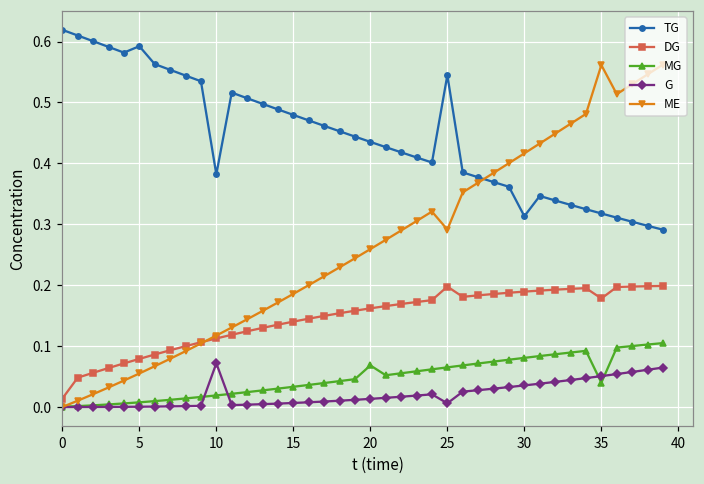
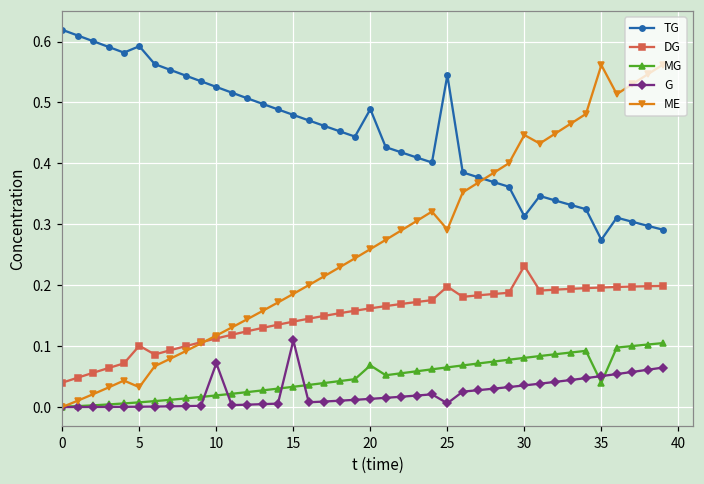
DG, 0: 0.01 -> 0.04
DG, 5: 0.08 -> 0.10
ME, 5: 0.06 -> 0.03
TG, 10: 0.38 -> 0.53
G, 15: 0.01 -> 0.11
TG, 20: 0.44 -> 0.49
DG, 30: 0.19 -> 0.23
ME, 30: 0.42 -> 0.45
TG, 35: 0.32 -> 0.27
DG, 35: 0.18 -> 0.20
